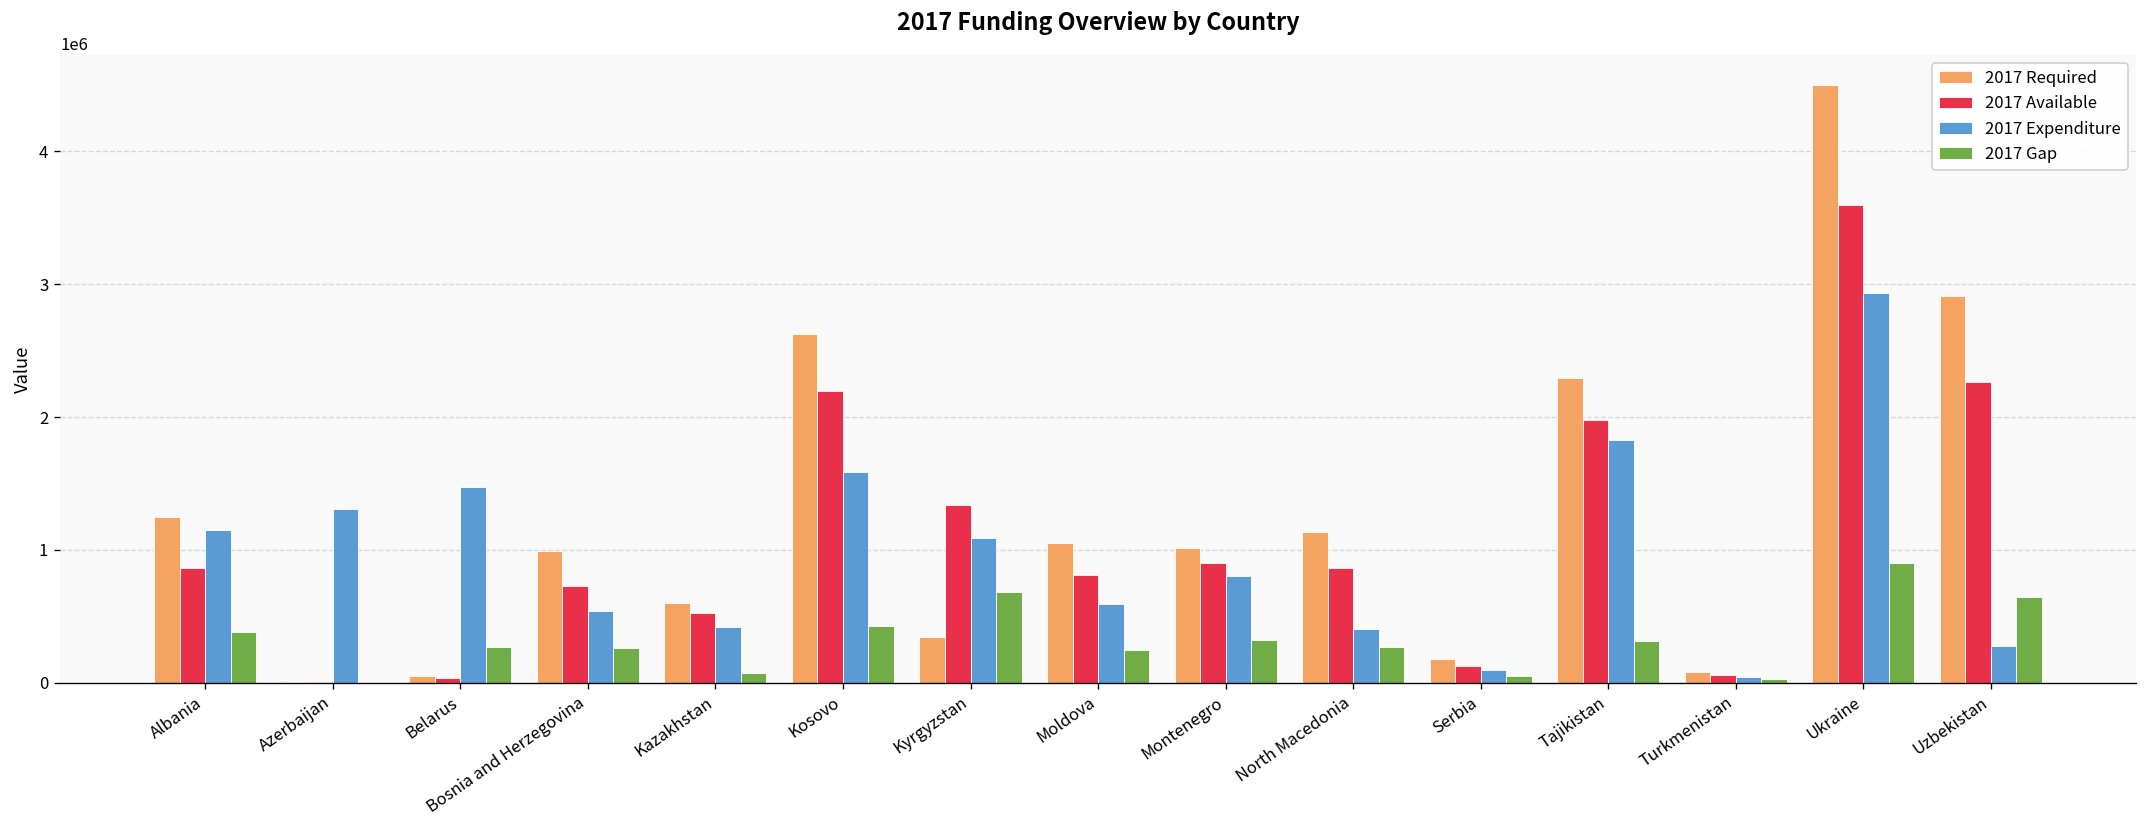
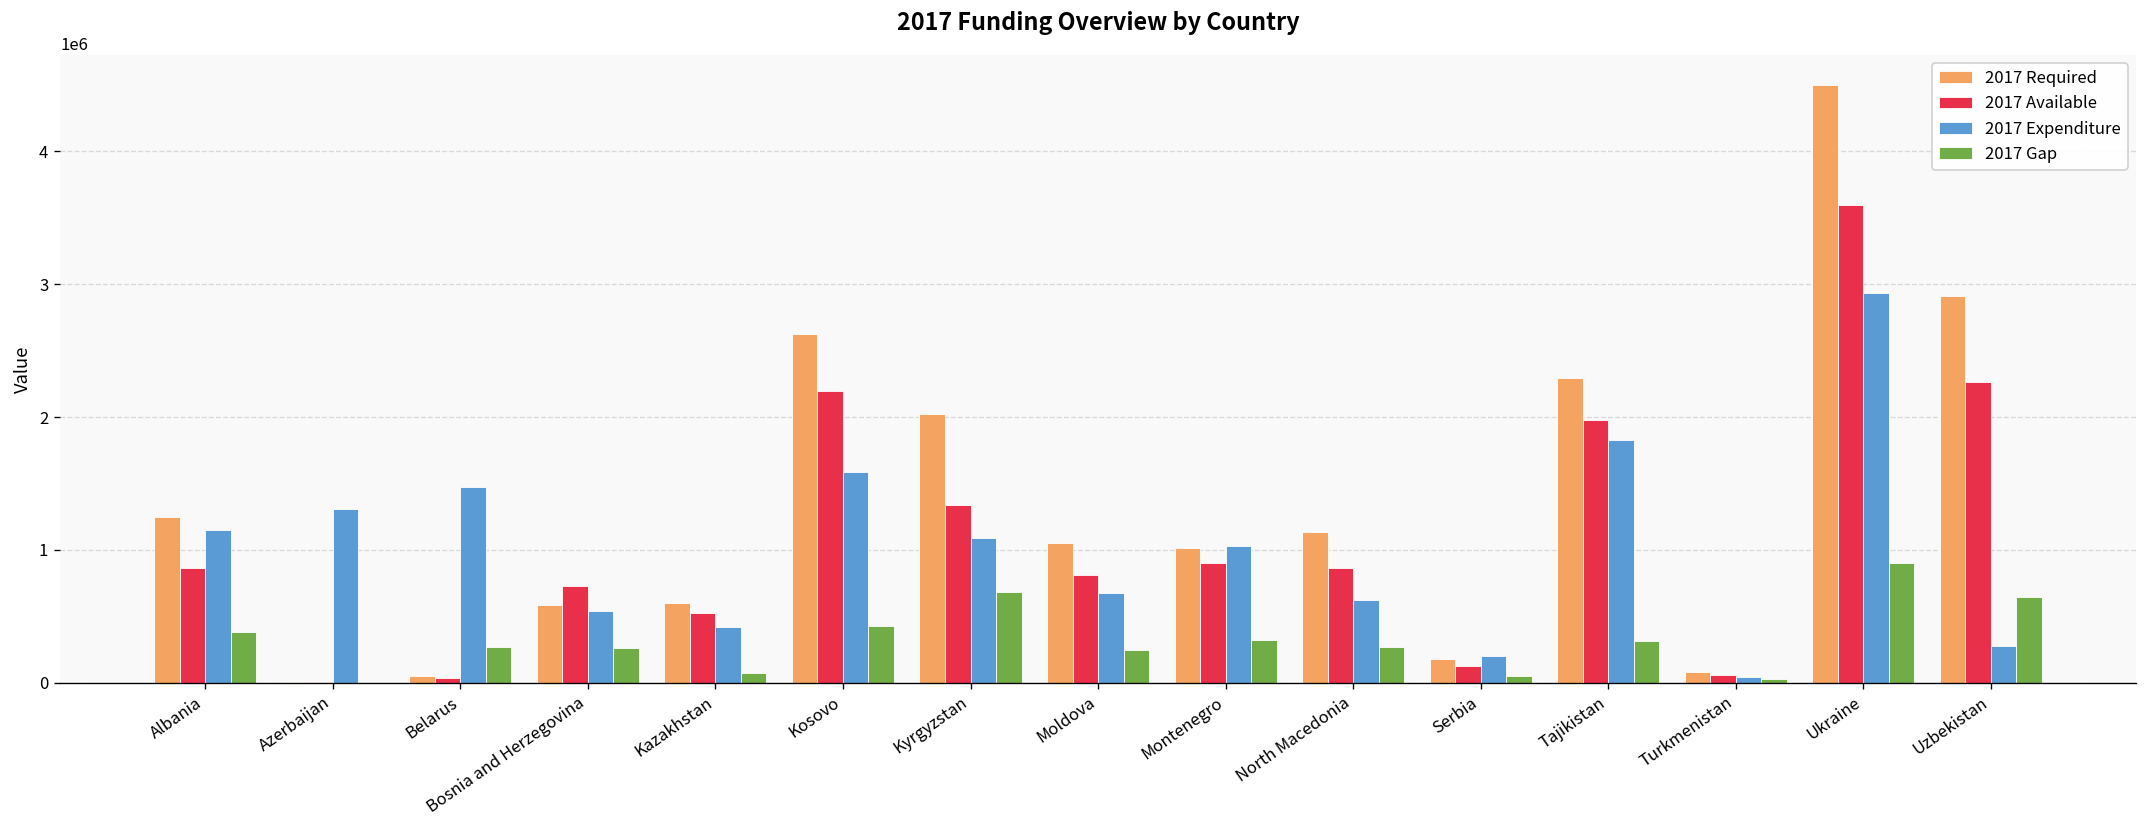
2017 Required, Bosnia and Herzegovina: 990000 -> 580000
2017 Required, Kyrgyzstan: 350000 -> 2020000
2017 Expenditure, Moldova: 590000 -> 680000
2017 Expenditure, Montenegro: 810000 -> 1030000
2017 Expenditure, North Macedonia: 400000 -> 620000
2017 Expenditure, Serbia: 90000 -> 200000
